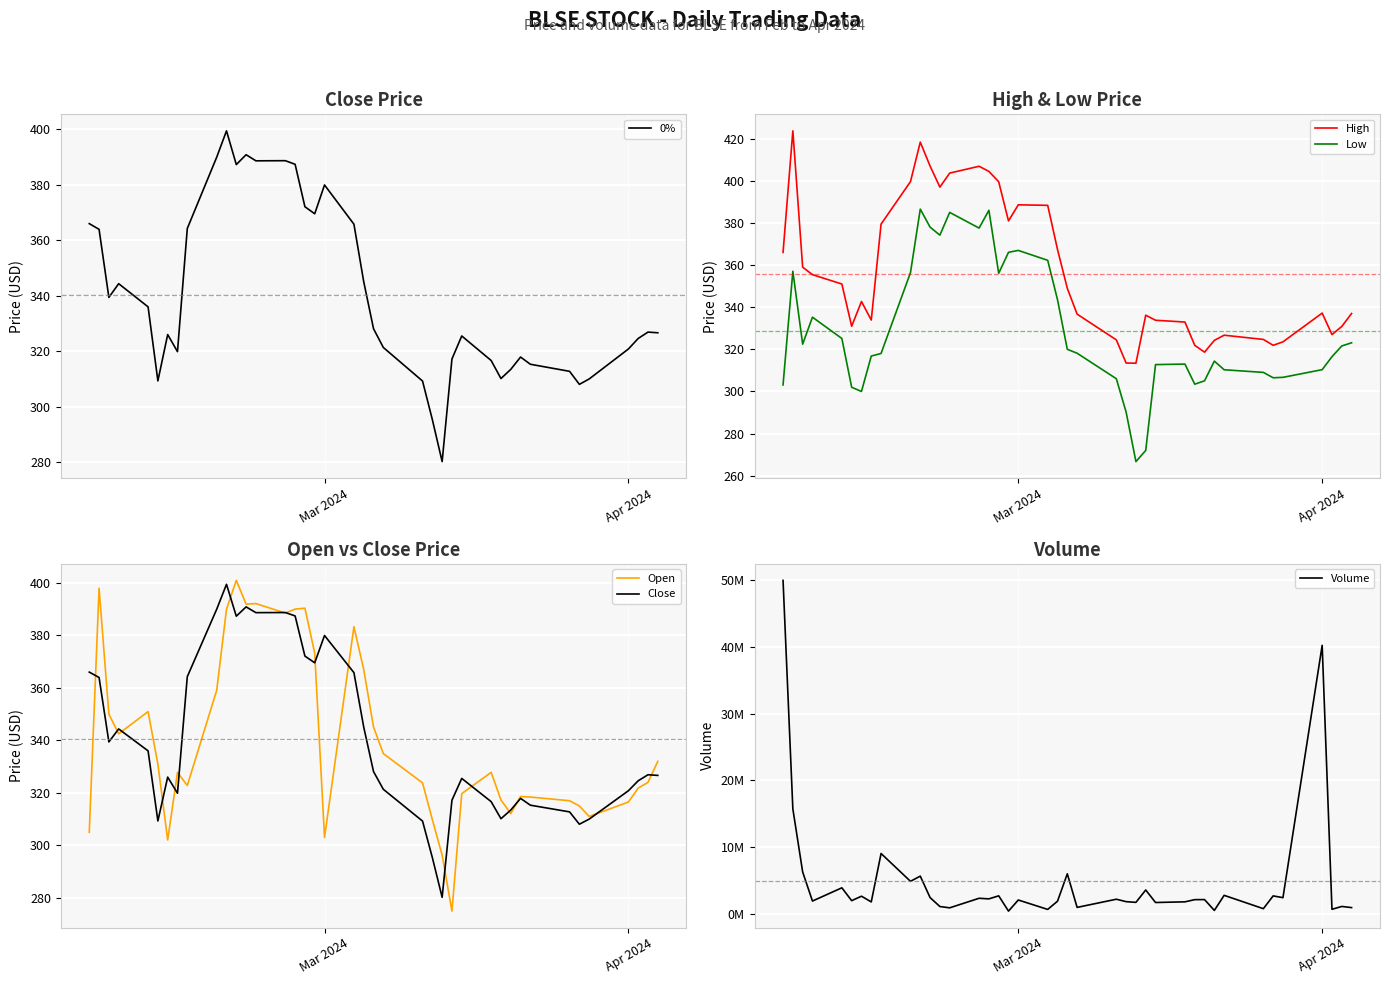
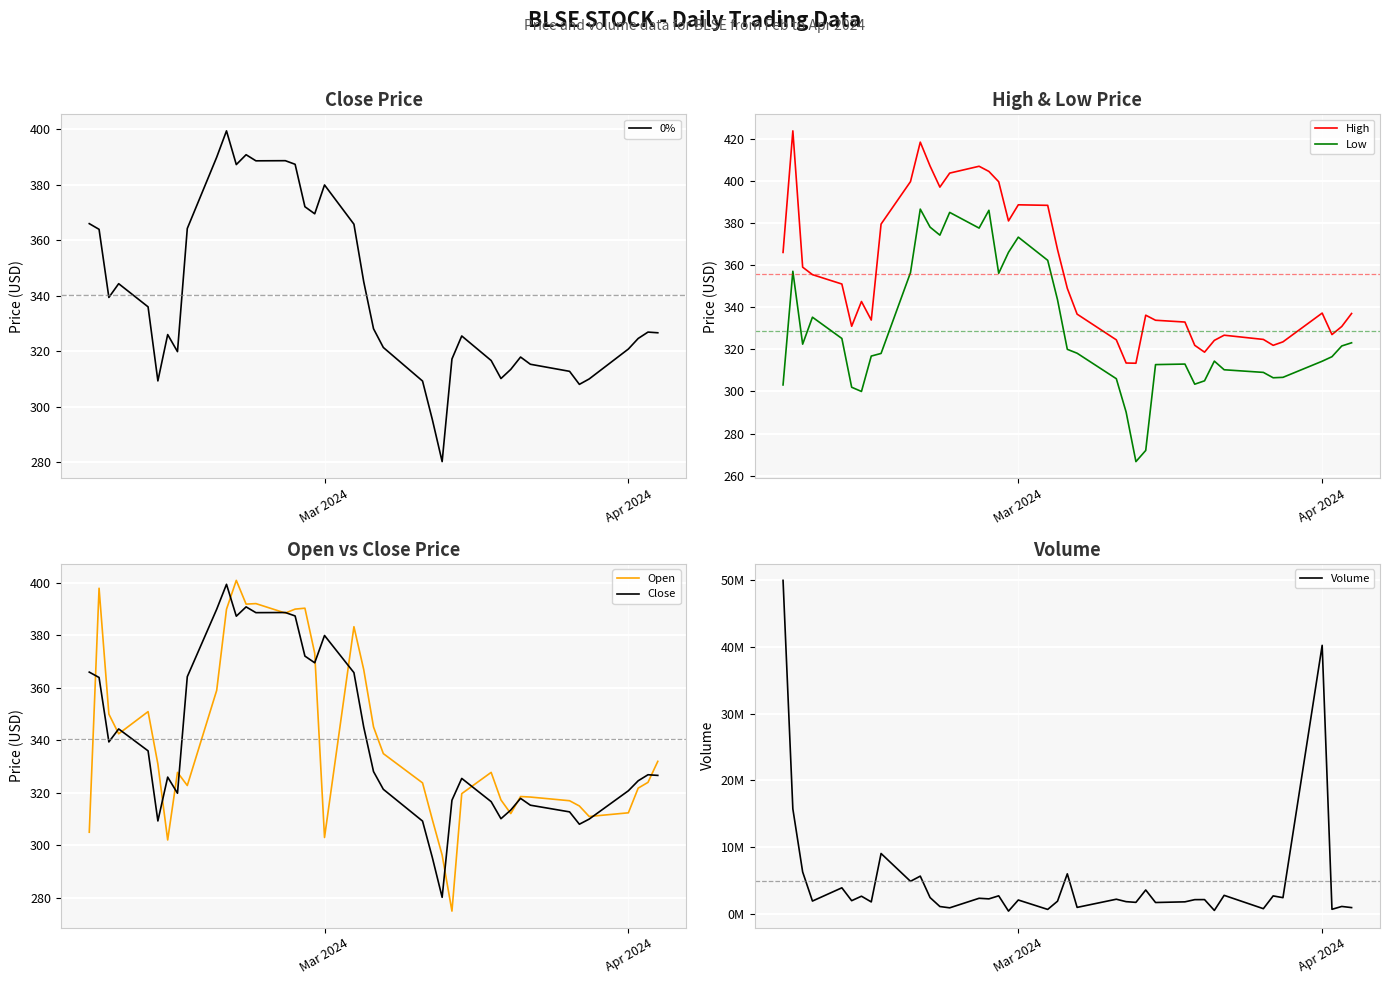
High & Low Price, Low, Mar 2024: 367 -> 373
High & Low Price, Low, Apr 2024: 310 -> 314
Open vs Close Price, Open, Apr 2024: 317 -> 312
